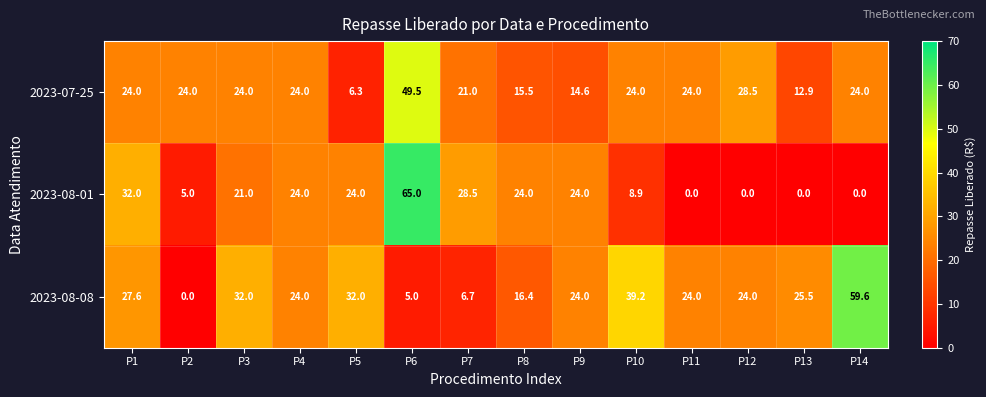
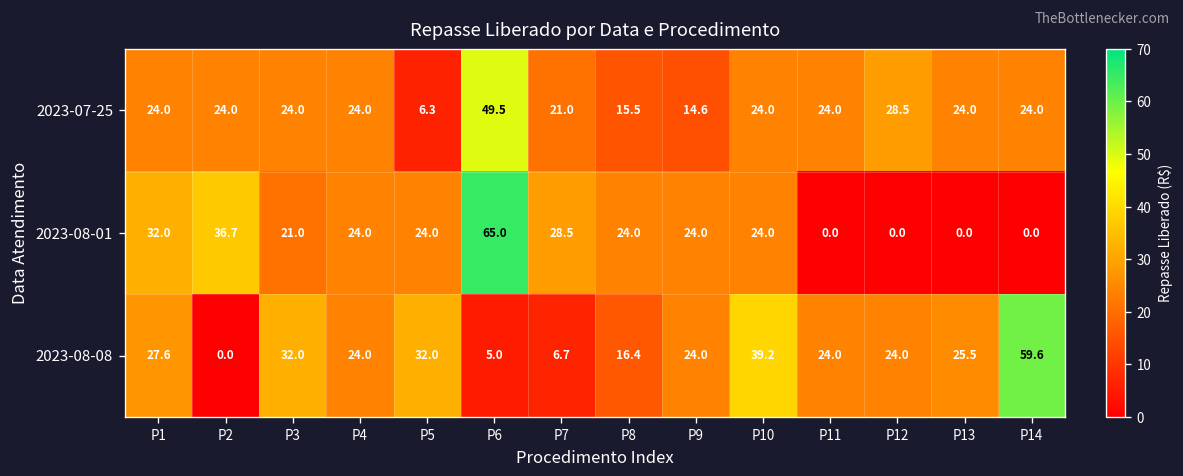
2023-07-25, P13: 12.9 -> 24.0
2023-08-01, P2: 5.0 -> 36.7
2023-08-01, P10: 8.9 -> 24.0
